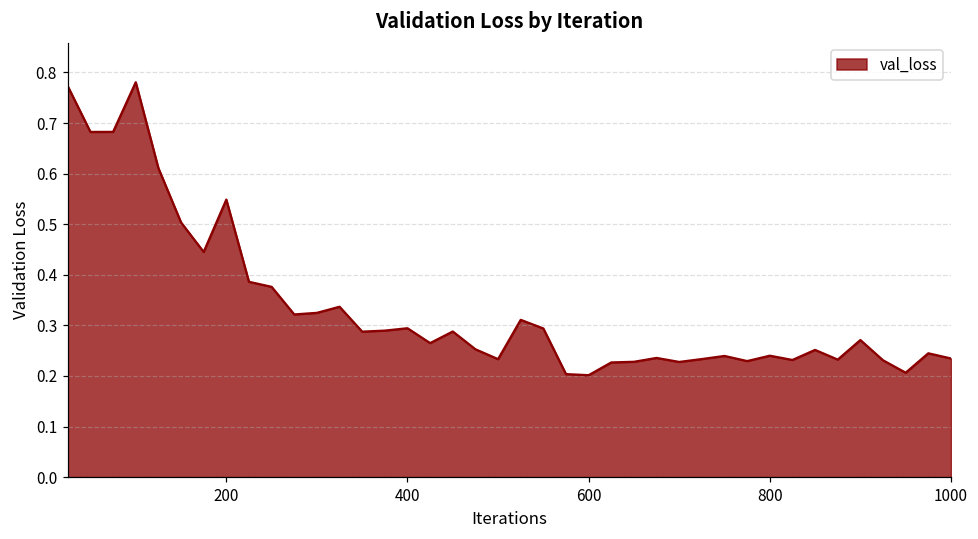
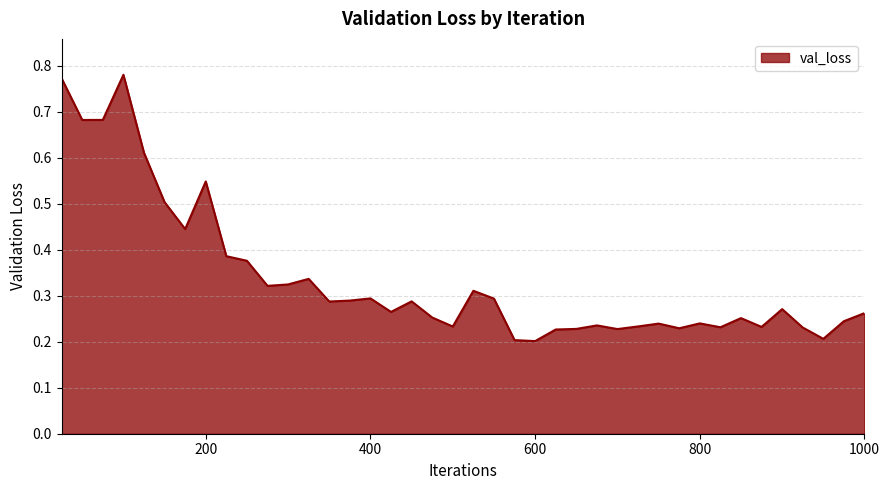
1000: 0.23 -> 0.26
